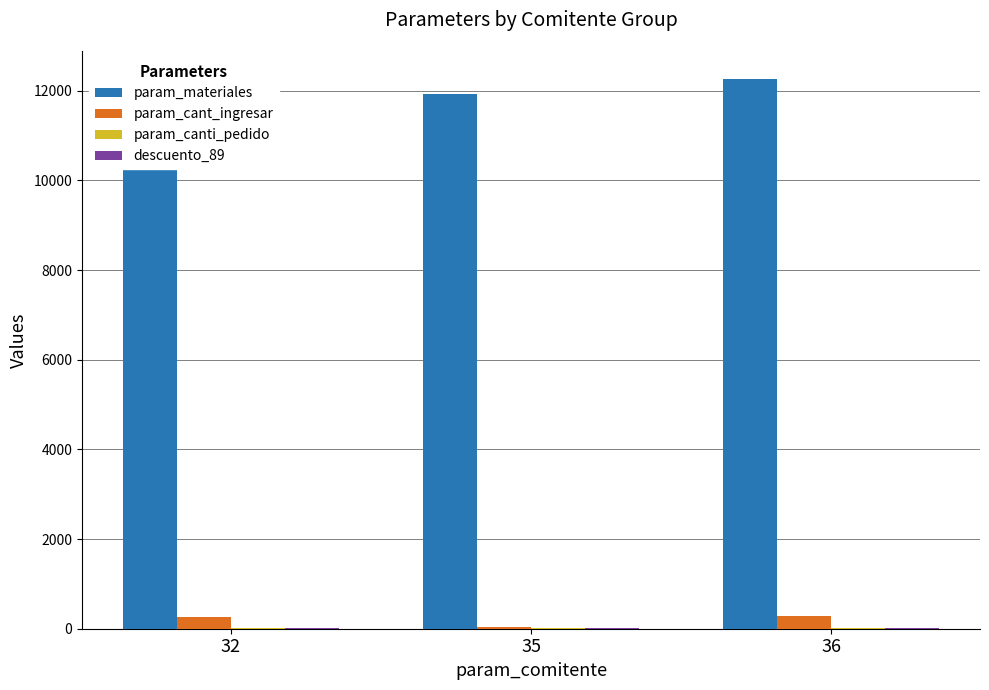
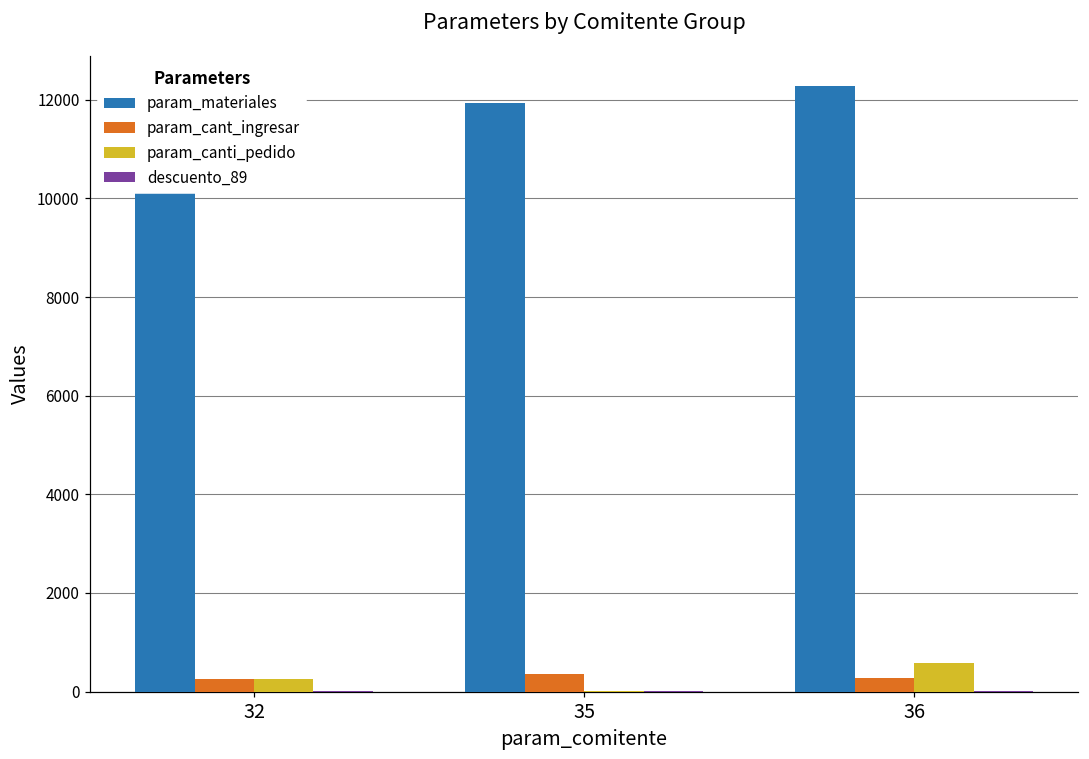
param_canti_pedido, 32: 0 -> 300
param_cant_ingresar, 35: 0 -> 300
param_canti_pedido, 36: 0 -> 600
